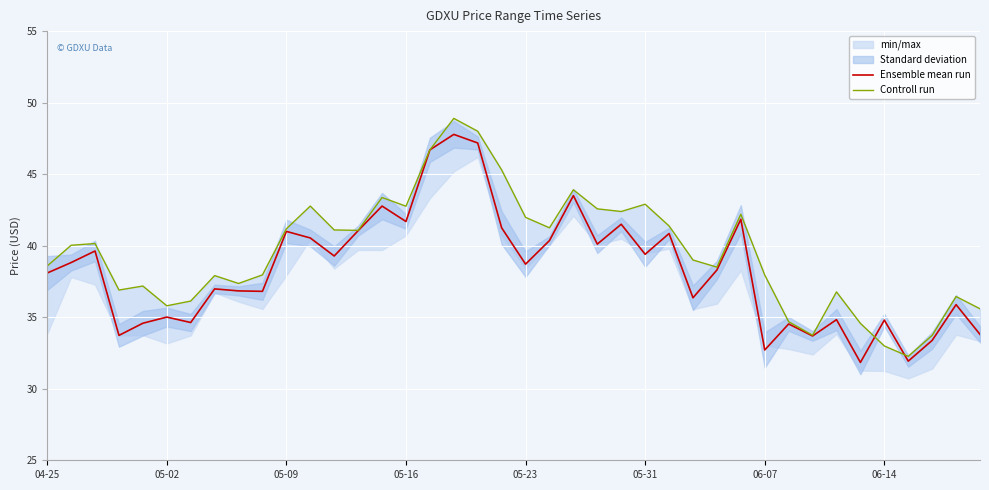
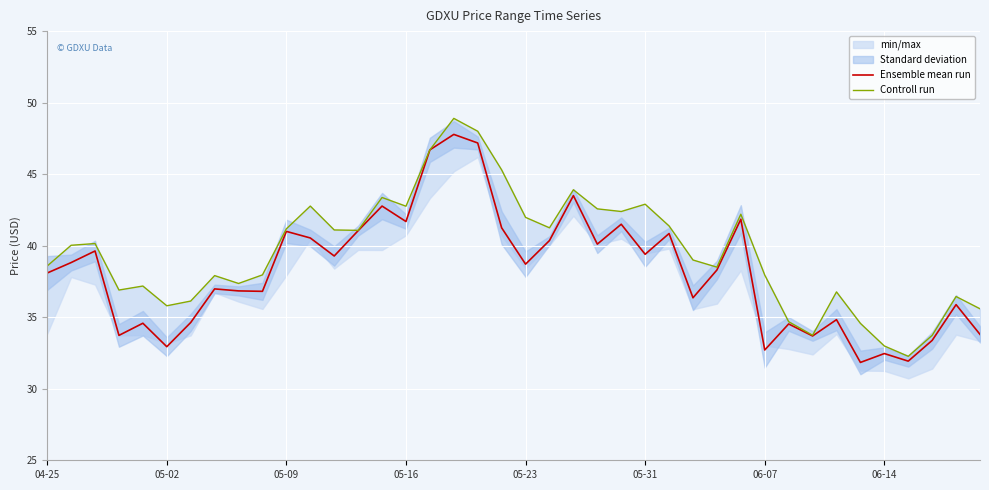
Ensemble mean run, 05-02: 35.0 -> 32.9
Ensemble mean run, 06-14: 34.8 -> 32.5
